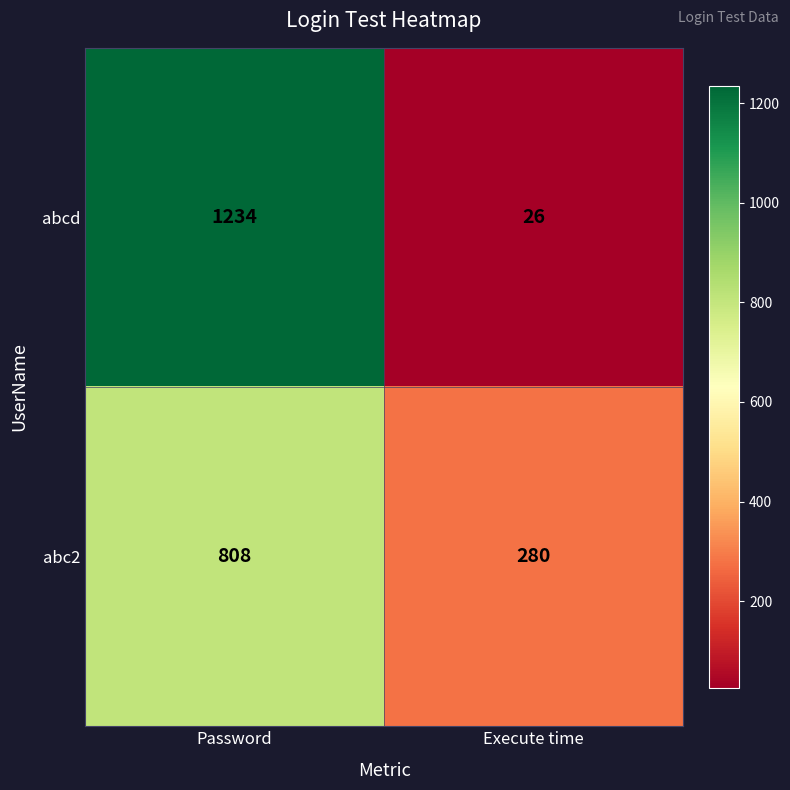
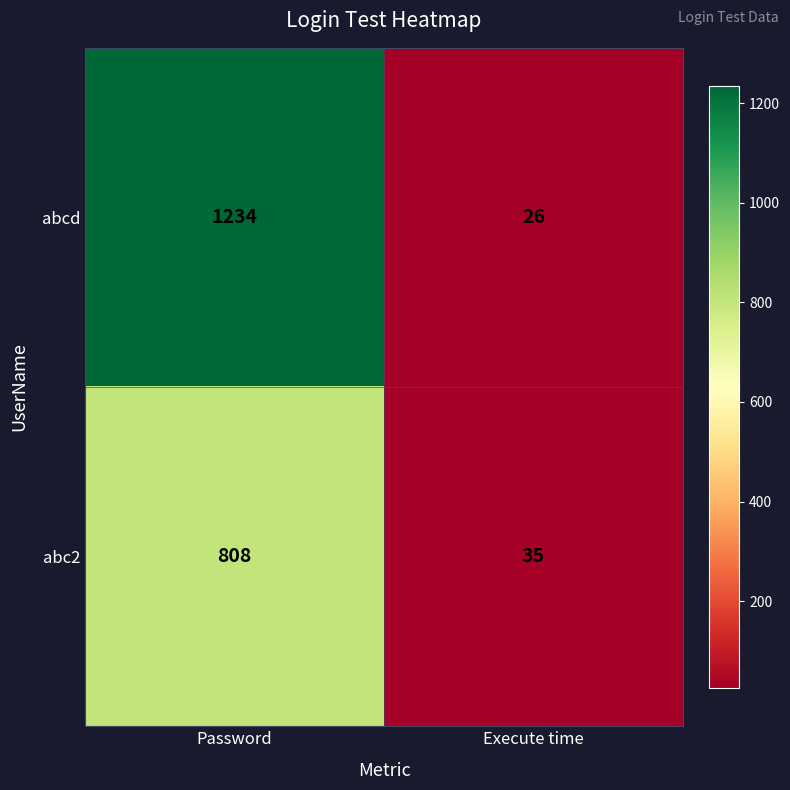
abc2, Execute time: 280 -> 35
